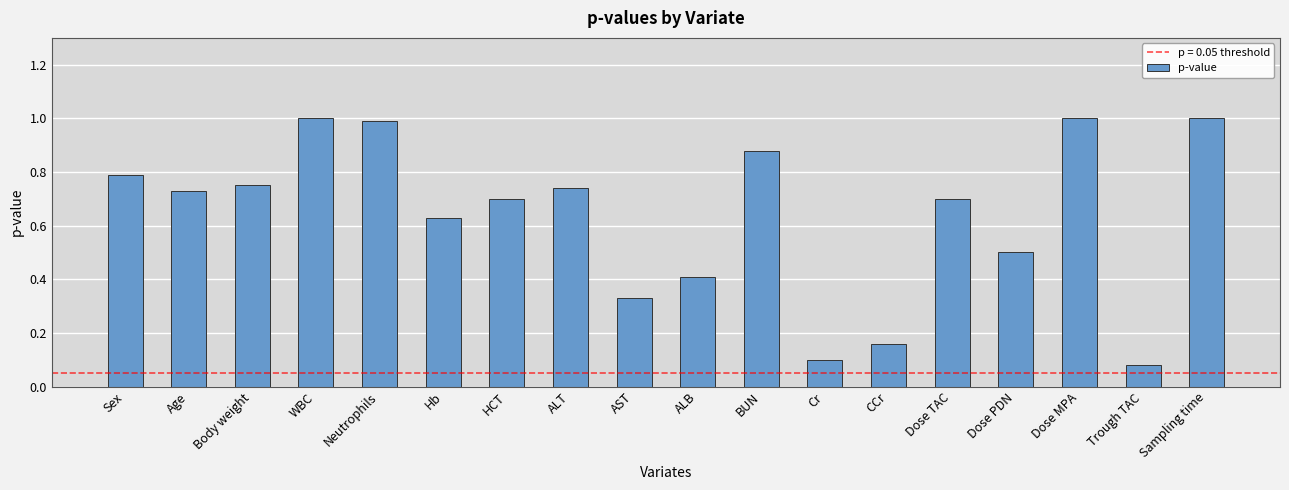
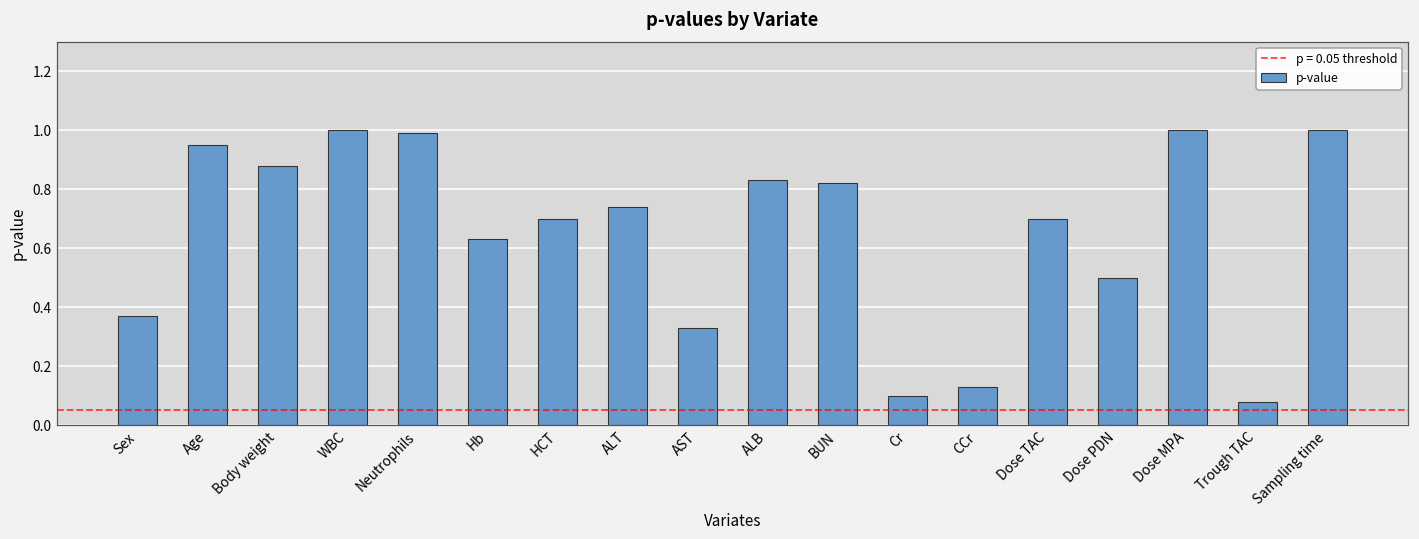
Sex: 0.79 -> 0.37
Age: 0.73 -> 0.95
Body weight: 0.75 -> 0.88
ALB: 0.41 -> 0.83
BUN: 0.88 -> 0.82
CCr: 0.16 -> 0.13
